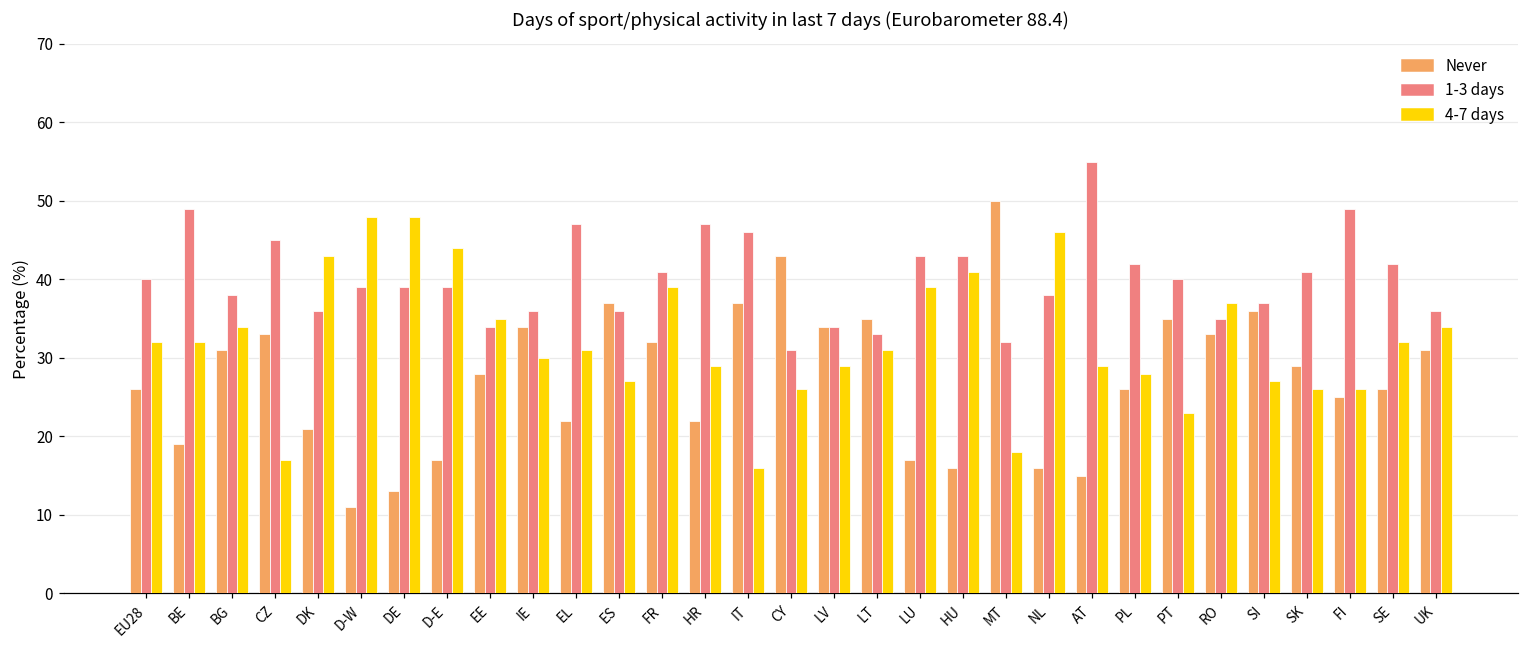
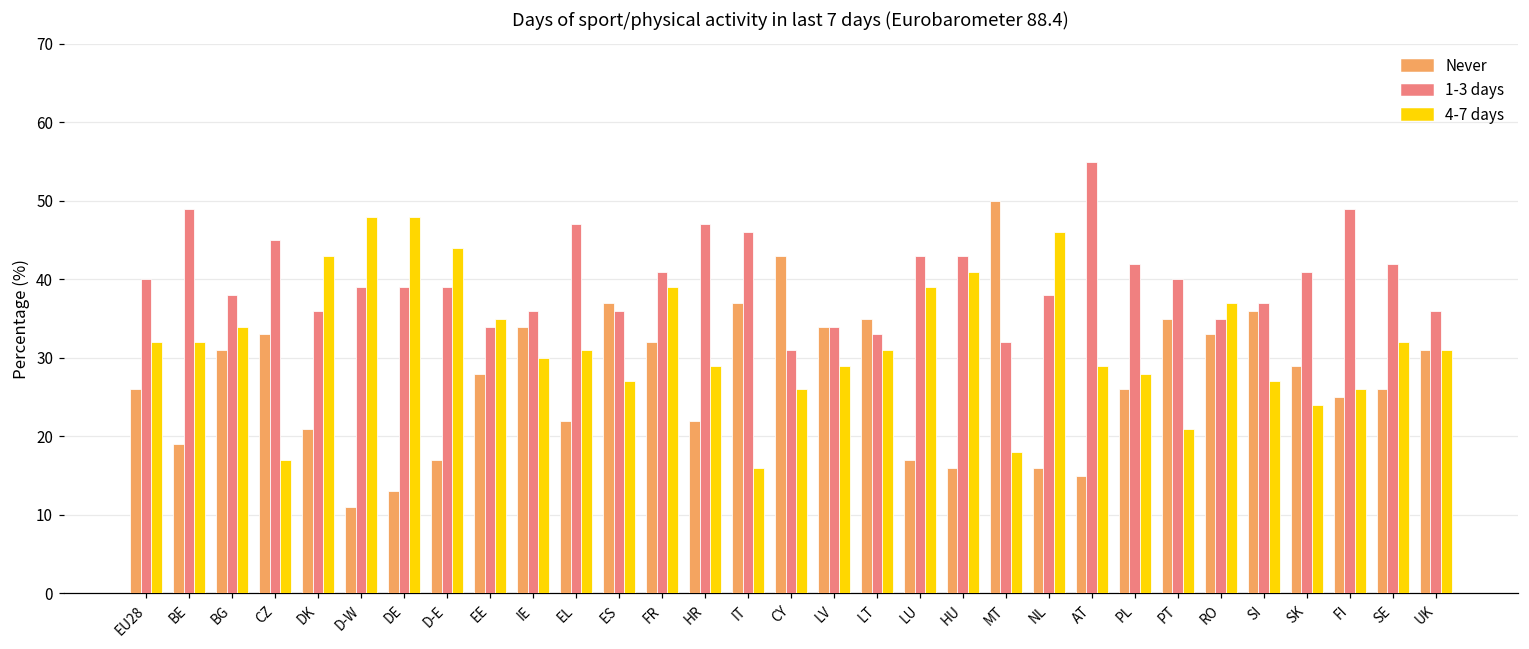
4-7 days, PT: 23 -> 21
4-7 days, SK: 26 -> 24
4-7 days, UK: 34 -> 31
